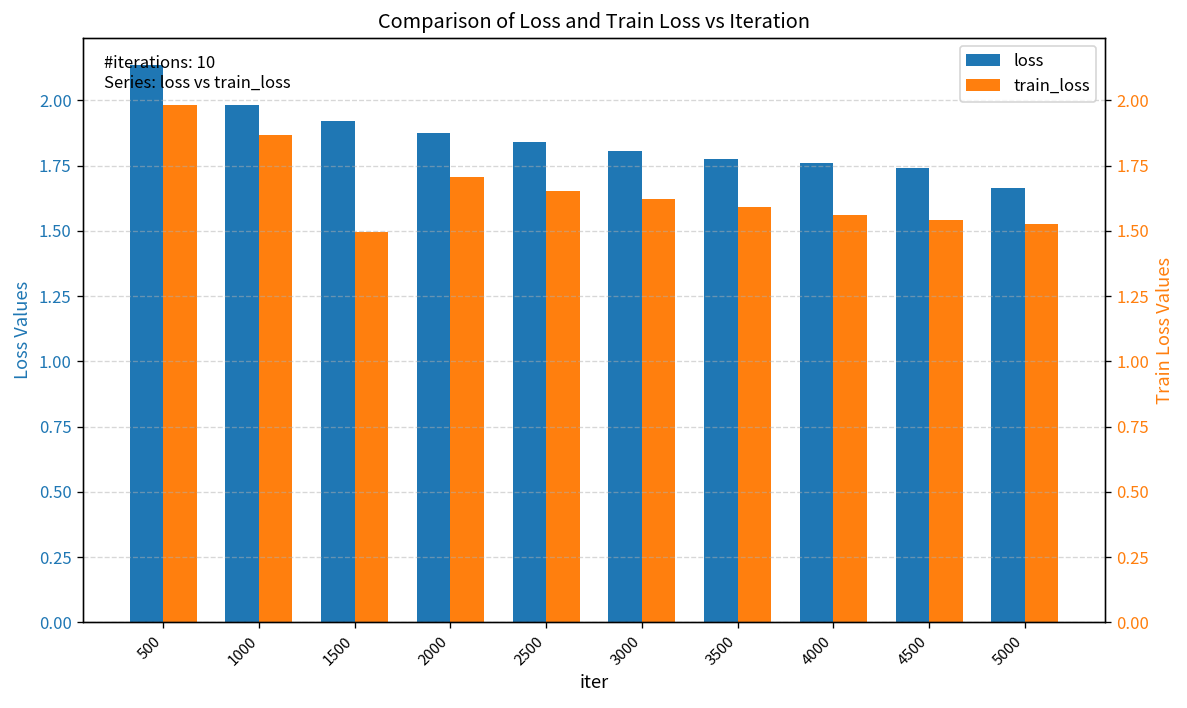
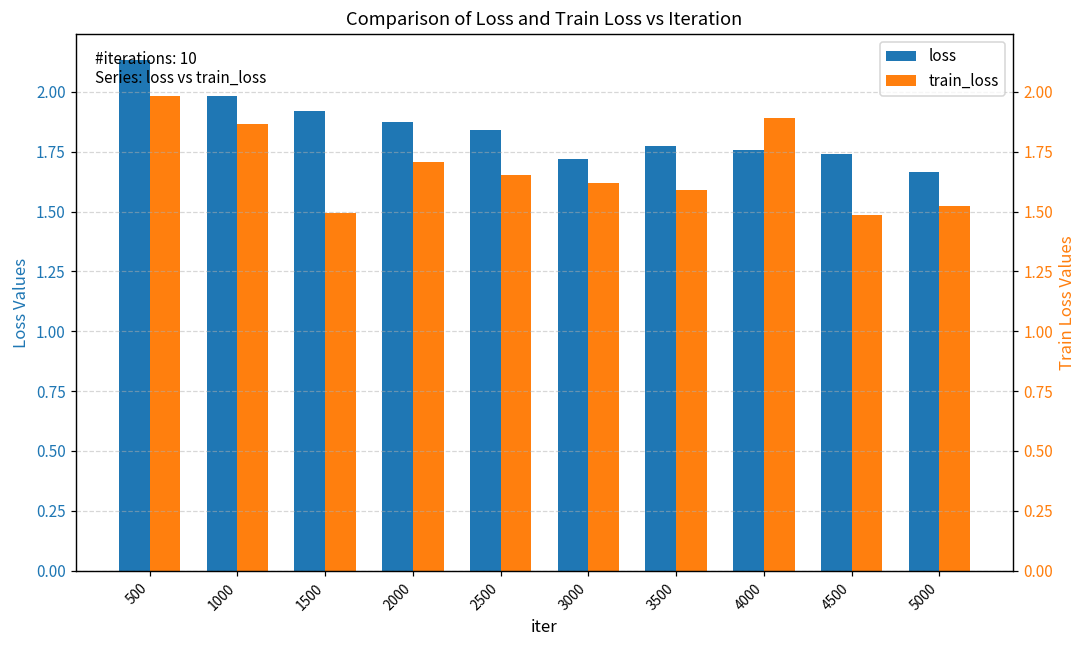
loss, 3000: 1.81 -> 1.72
train_loss, 4000: 1.56 -> 1.89
train_loss, 4500: 1.54 -> 1.49
